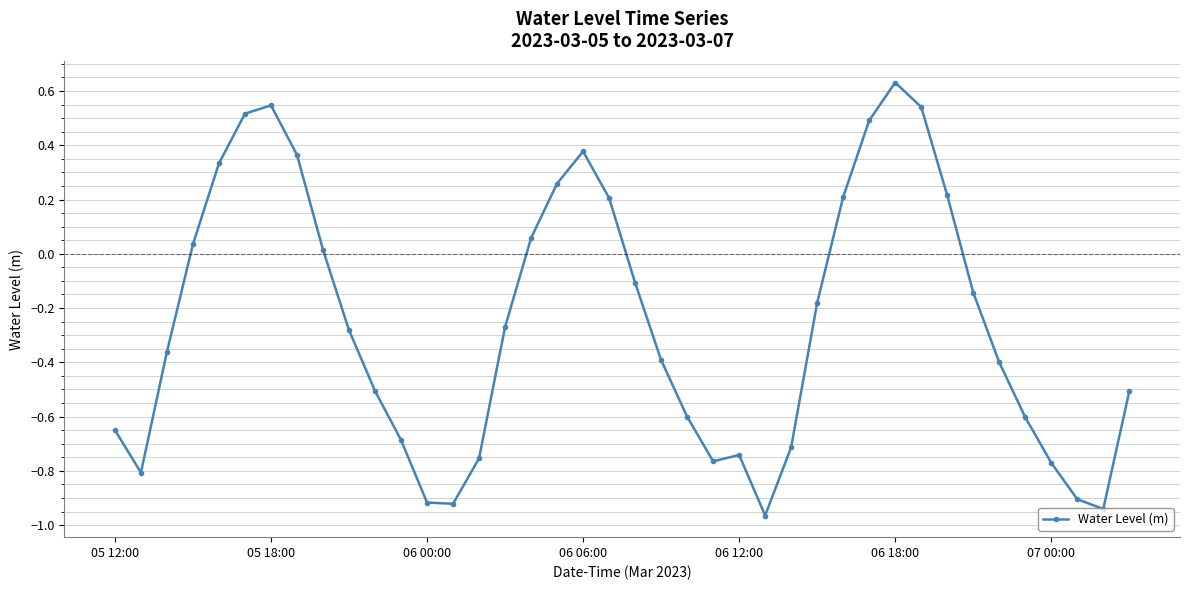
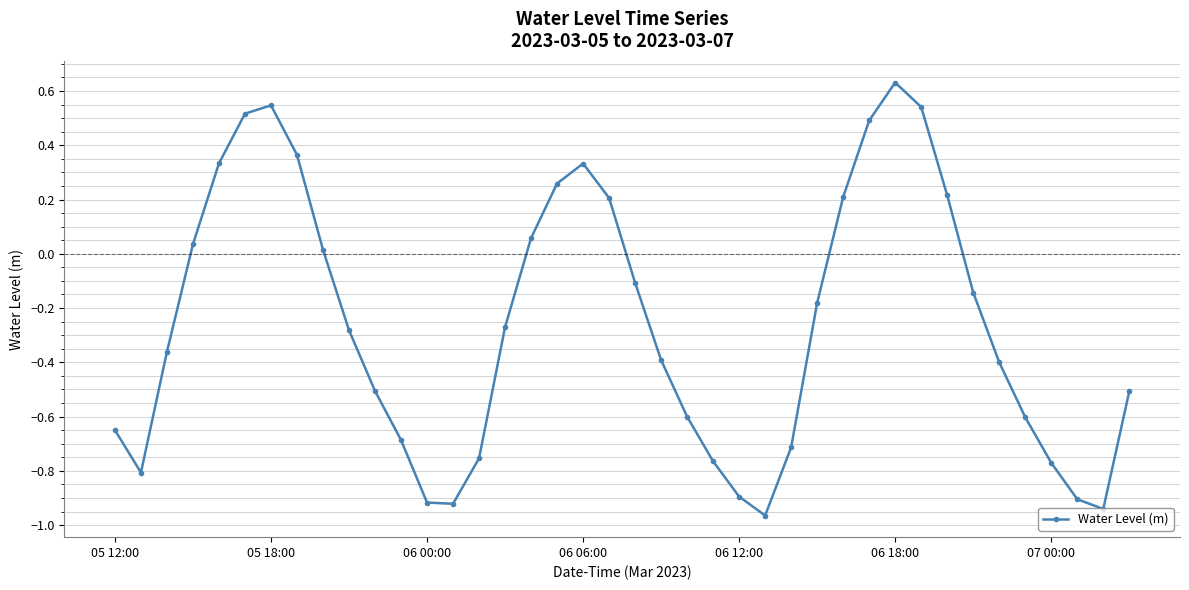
06 06:00: 0.38 -> 0.33
06 12:00: -0.74 -> -0.89
